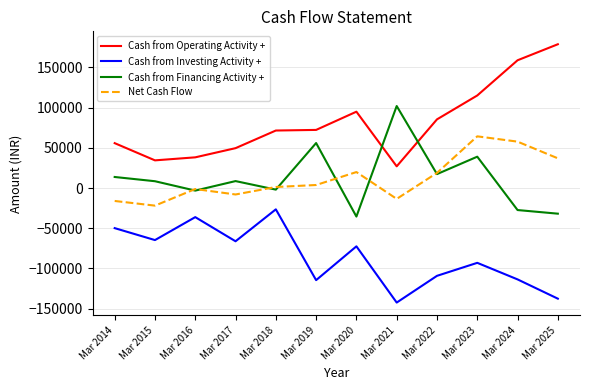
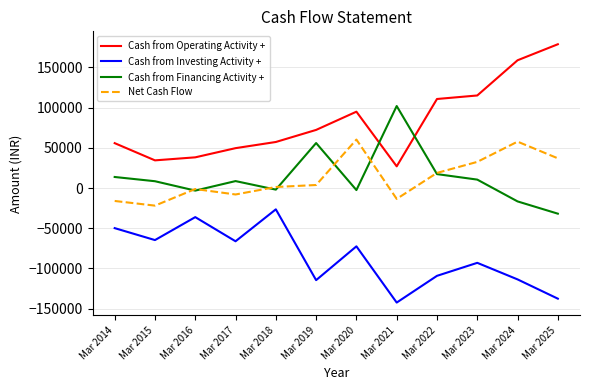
Cash from Operating Activity +, Mar 2018: 70000 -> 60000
Cash from Financing Activity +, Mar 2020: -40000 -> 0
Net Cash Flow, Mar 2020: 20000 -> 60000
Cash from Operating Activity +, Mar 2022: 90000 -> 110000
Cash from Financing Activity +, Mar 2023: 40000 -> 10000
Net Cash Flow, Mar 2023: 60000 -> 30000
Cash from Financing Activity +, Mar 2024: -30000 -> -20000
